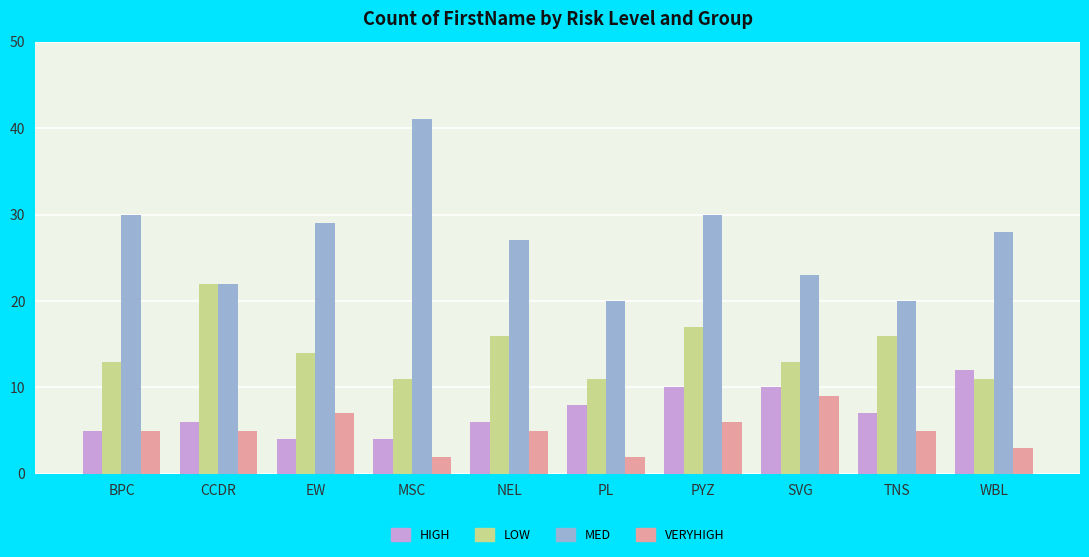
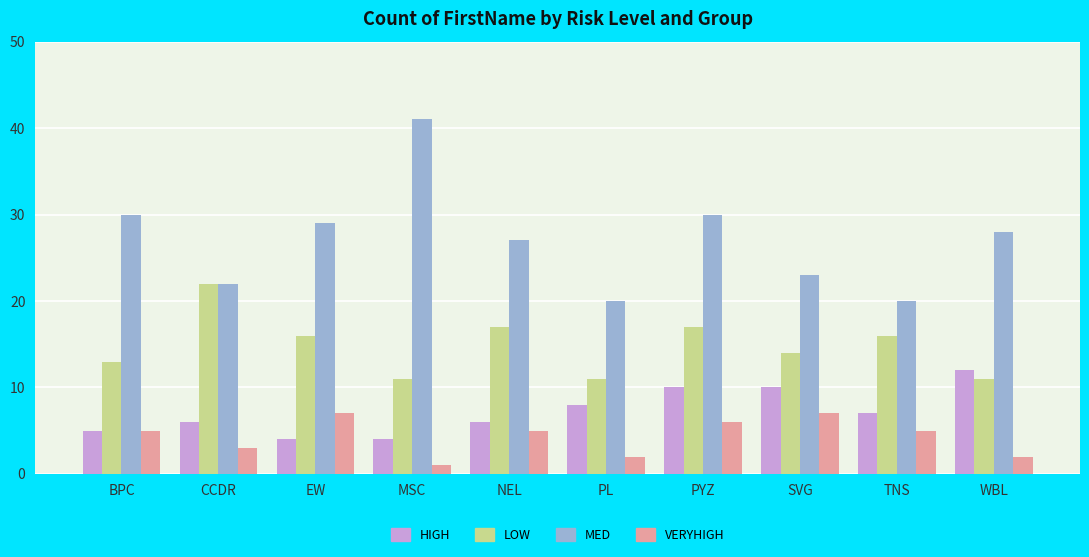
VERYHIGH, CCDR: 5 -> 3
LOW, EW: 14 -> 16
VERYHIGH, MSC: 2 -> 1
LOW, NEL: 16 -> 17
LOW, SVG: 13 -> 14
VERYHIGH, SVG: 9 -> 7
VERYHIGH, WBL: 3 -> 2
